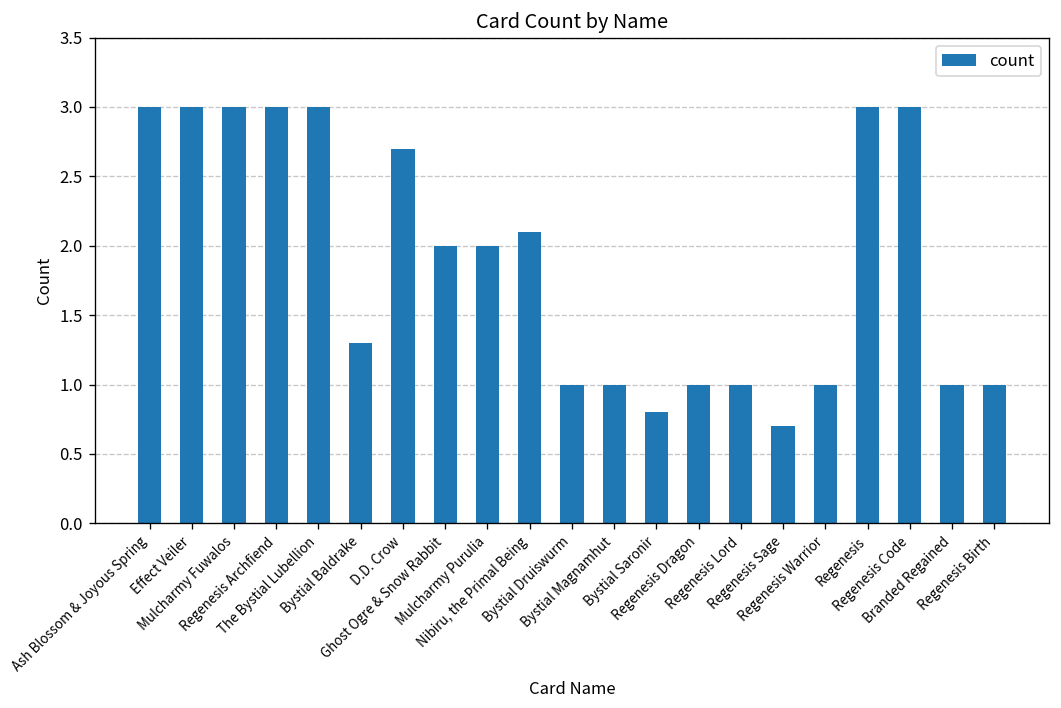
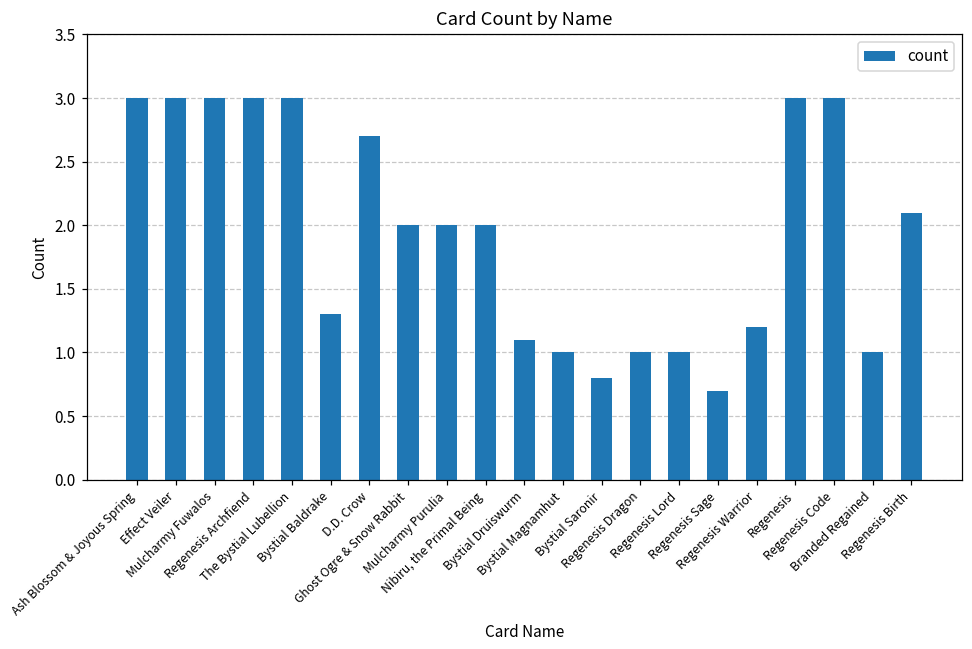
Nibiru, the Primal Being: 2.1 -> 2.0
Bystial Druiswurm: 1.0 -> 1.1
Regenesis Warrior: 1.0 -> 1.2
Regenesis Birth: 1.0 -> 2.1
